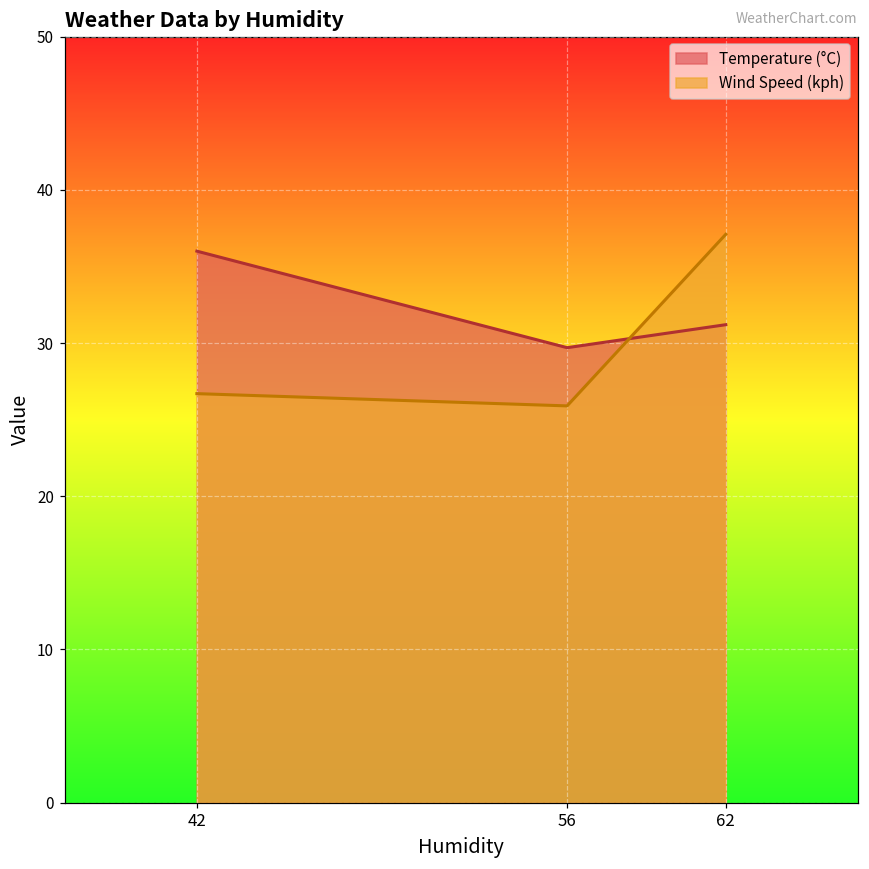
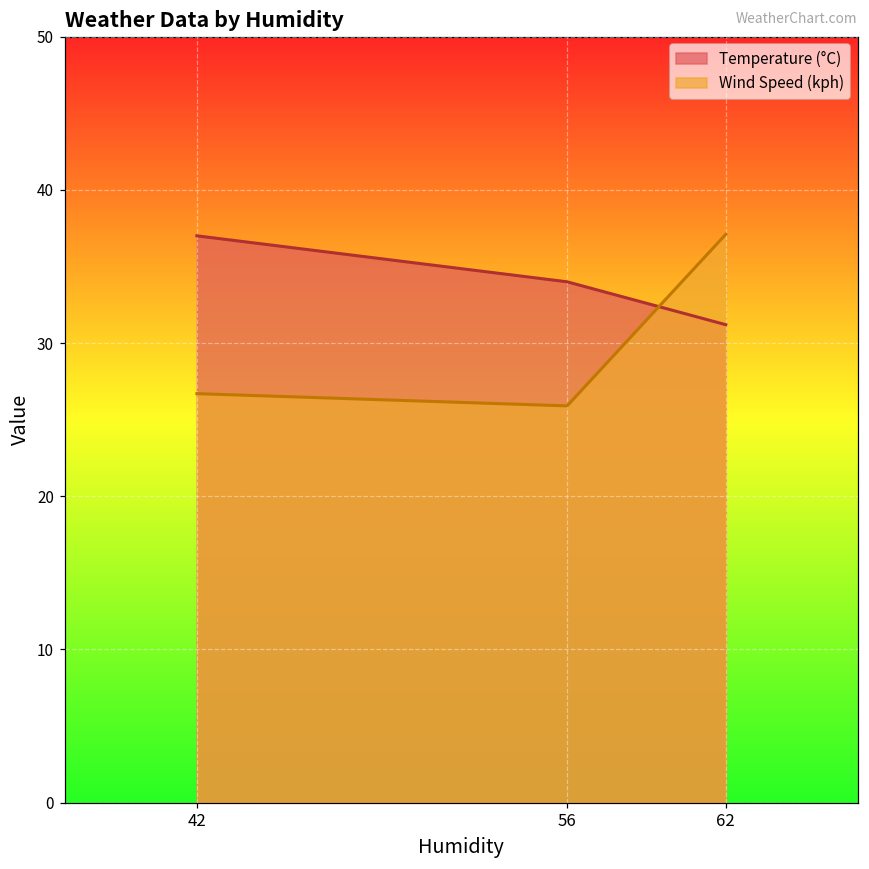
Temperature (°C), 42: 36 -> 37
Temperature (°C), 56: 29.7 -> 34.0
